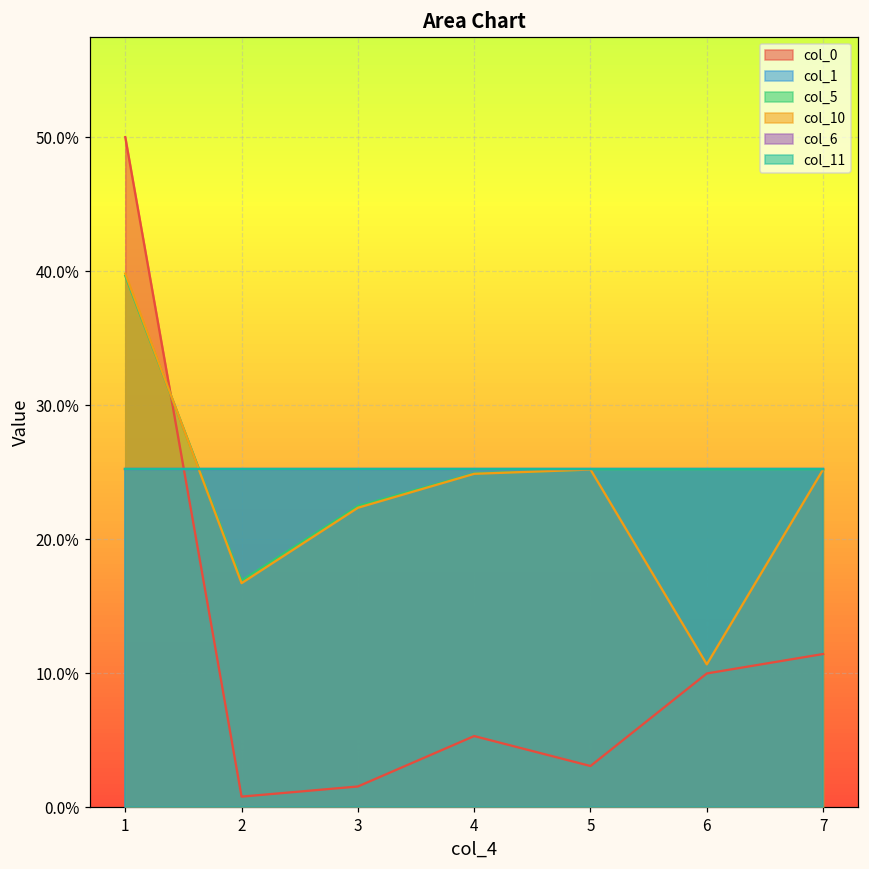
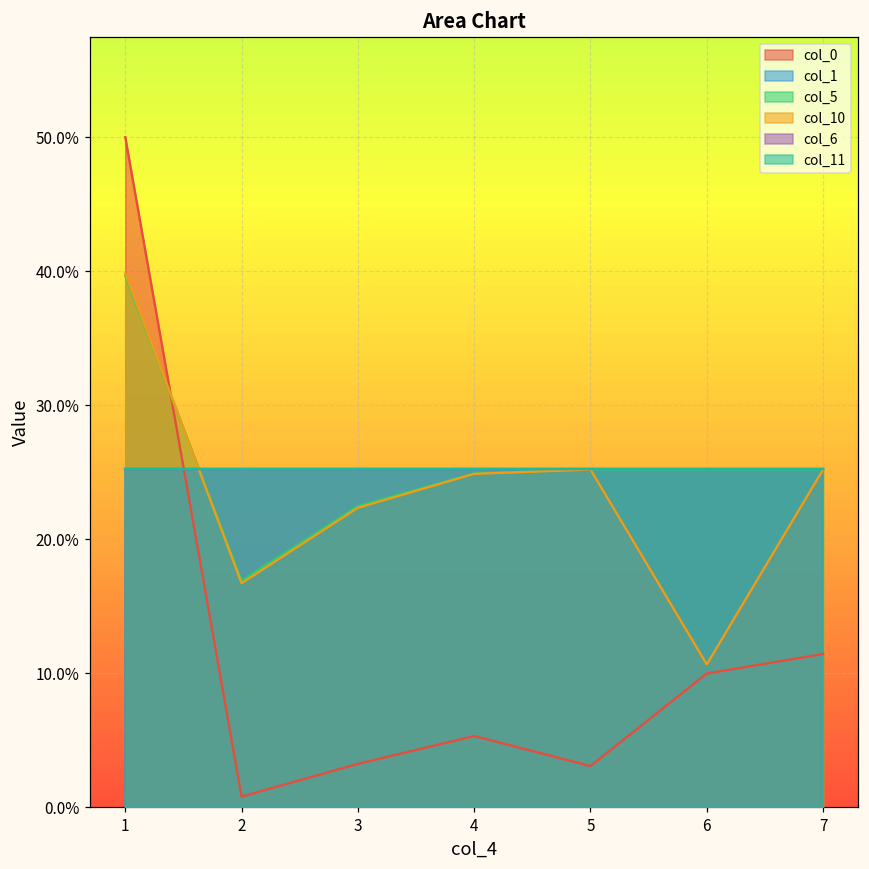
col_0, 3: 1.5% -> 3.2%
